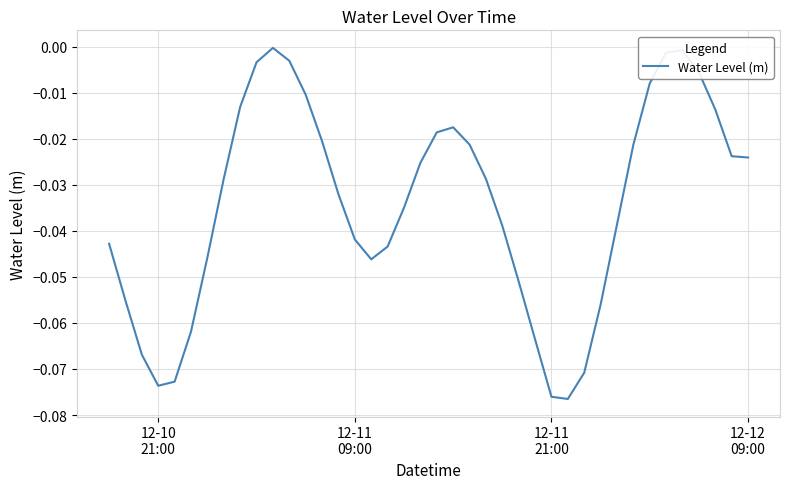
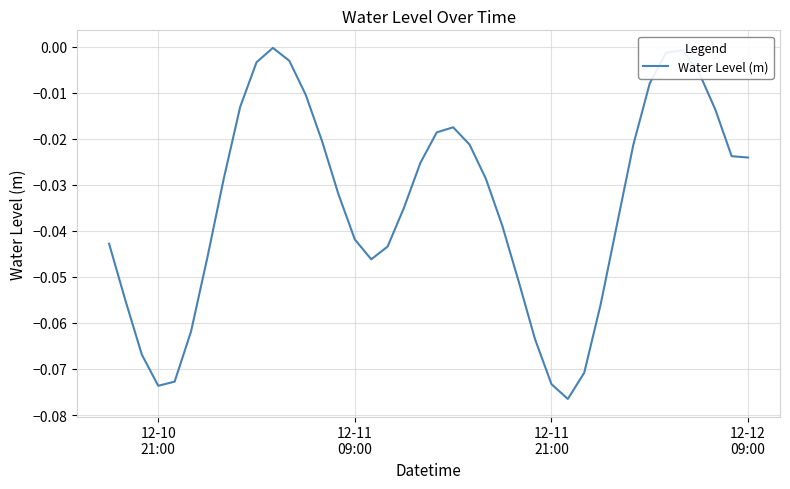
12-11 21:00: -0.076 -> -0.073
